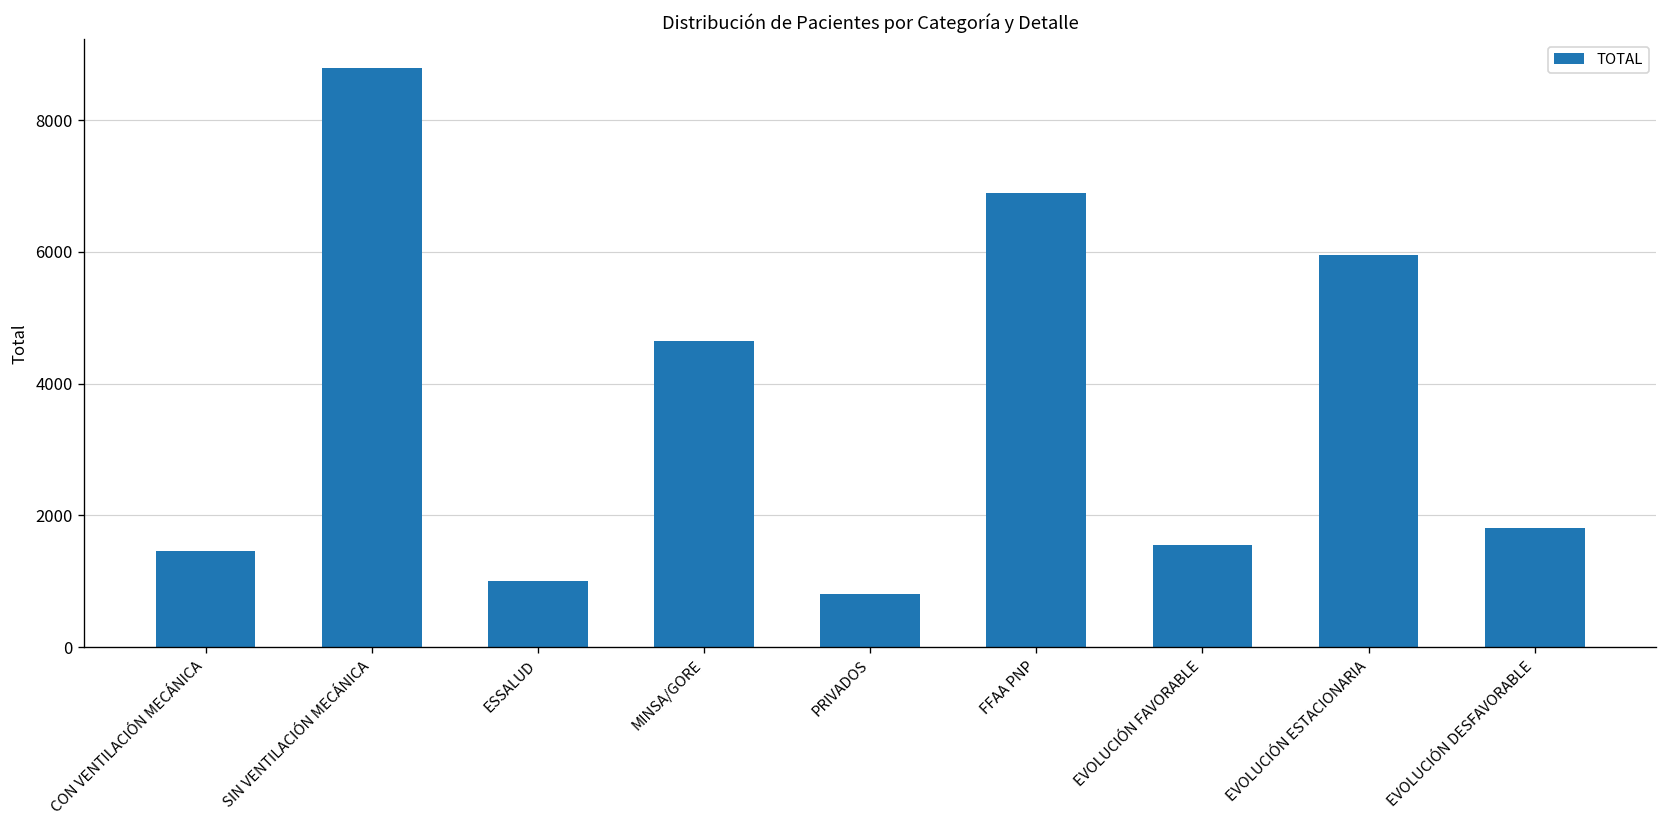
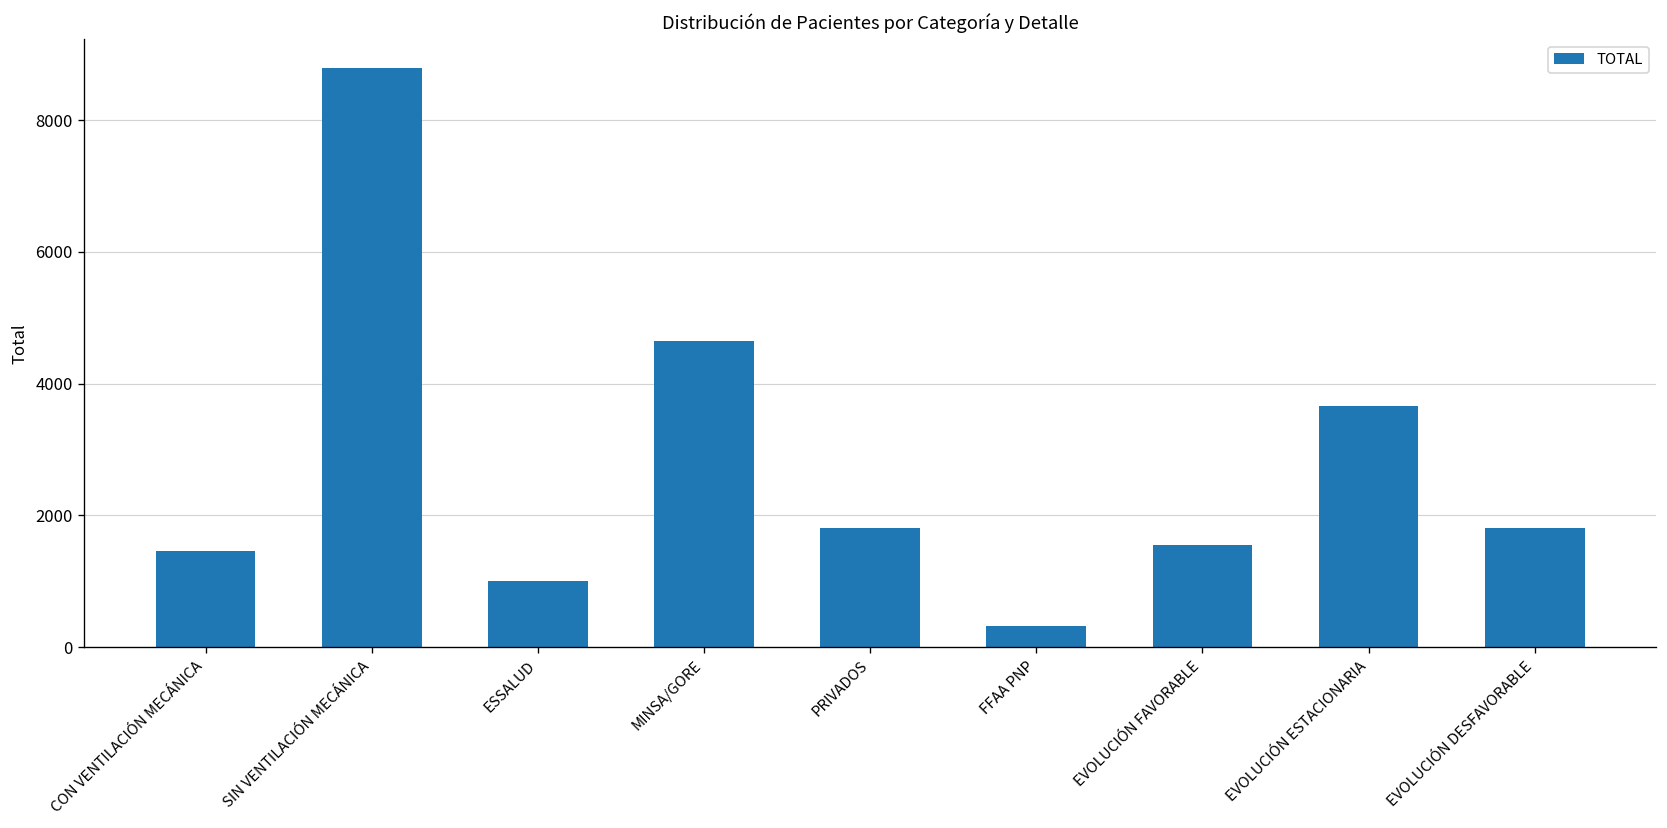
PRIVADOS: 800 -> 1800
FFAA PNP: 6900 -> 300
EVOLUCIÓN ESTACIONARIA: 5900 -> 3700
